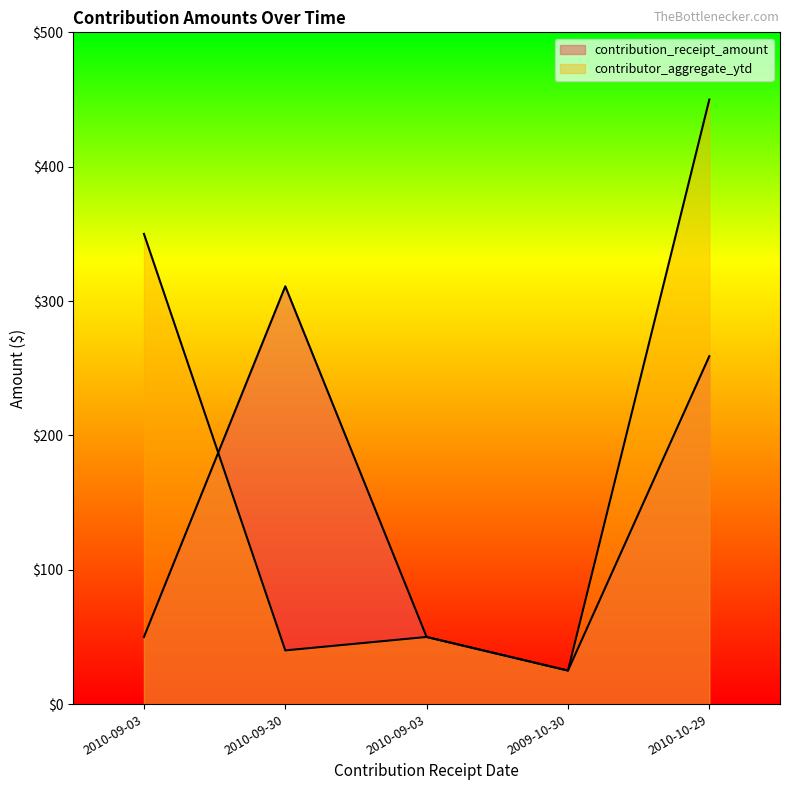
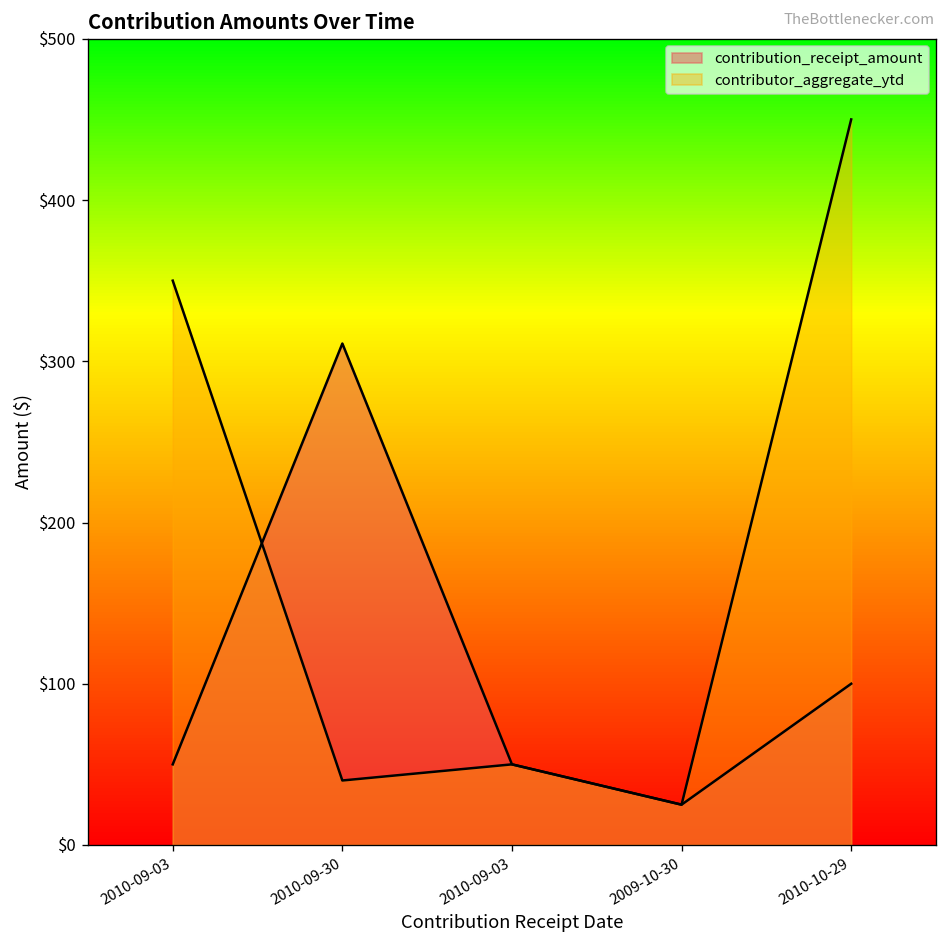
contribution_receipt_amount, 2010-10-29: $259 -> $100
